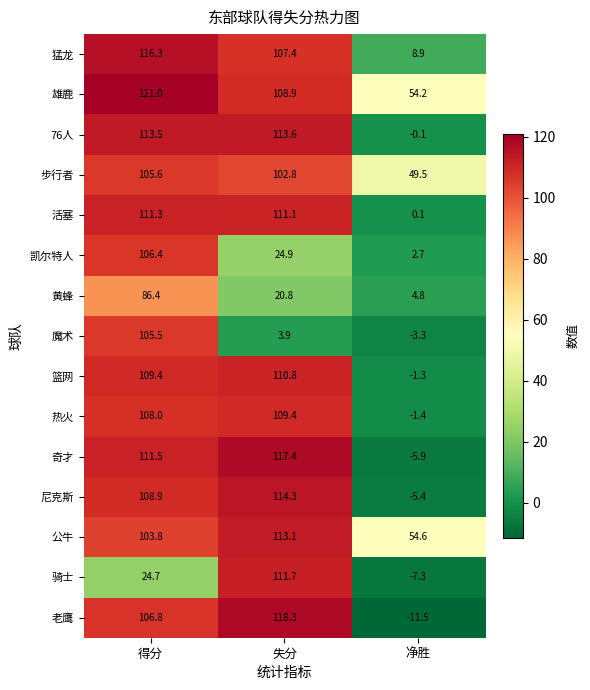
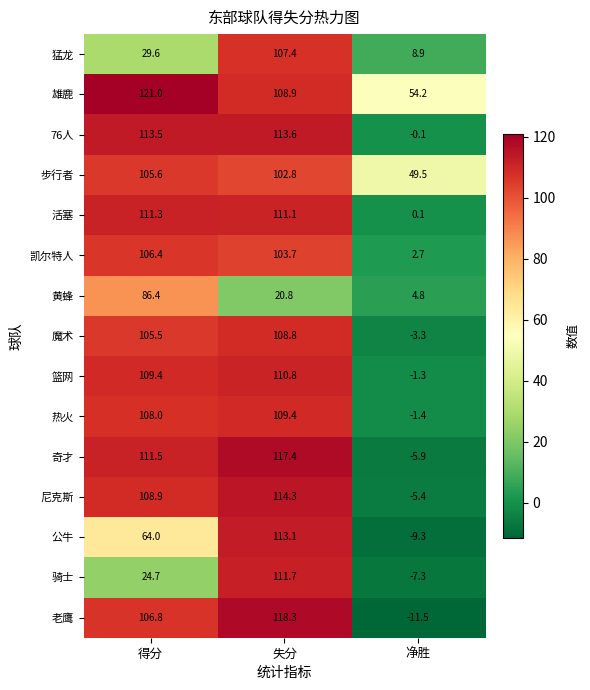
猛龙, 得分: 116.3 -> 29.6
凯尔特人, 失分: 24.9 -> 103.7
魔术, 失分: 3.9 -> 108.8
公牛, 得分: 103.8 -> 64.0
公牛, 净胜: 54.6 -> -9.3
